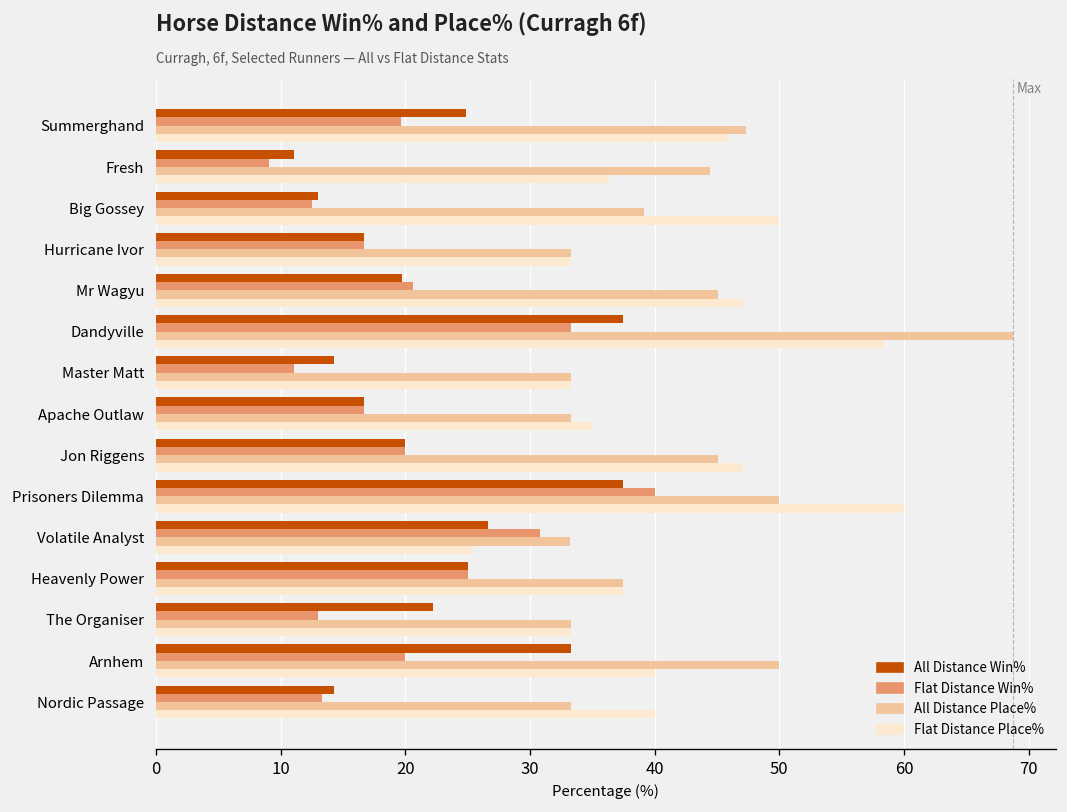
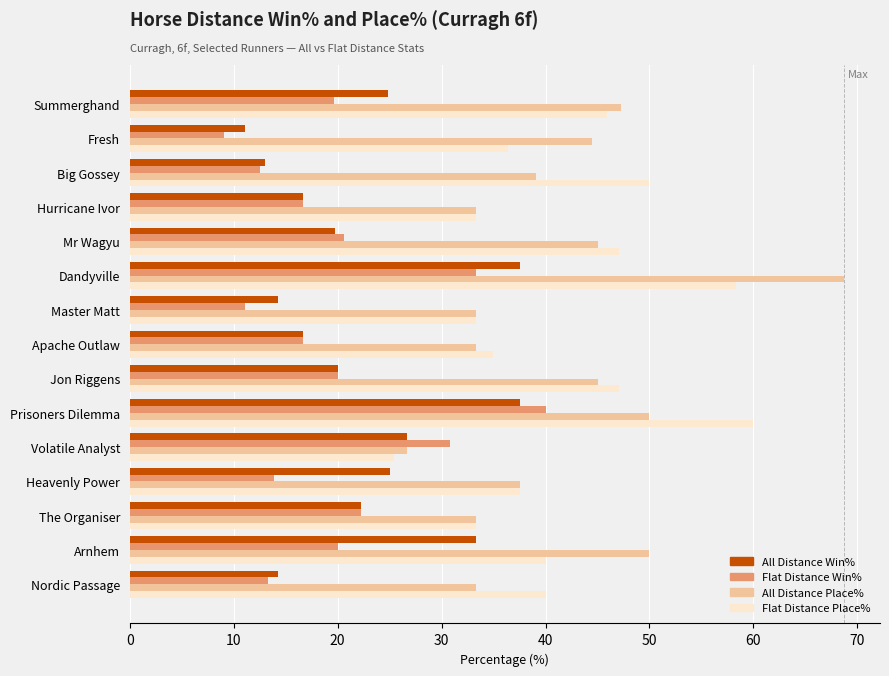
All Distance Place%, Volatile Analyst: 33.2 -> 26.7
Flat Distance Win%, Heavenly Power: 25.0 -> 13.9
Flat Distance Win%, The Organiser: 13.0 -> 22.2
